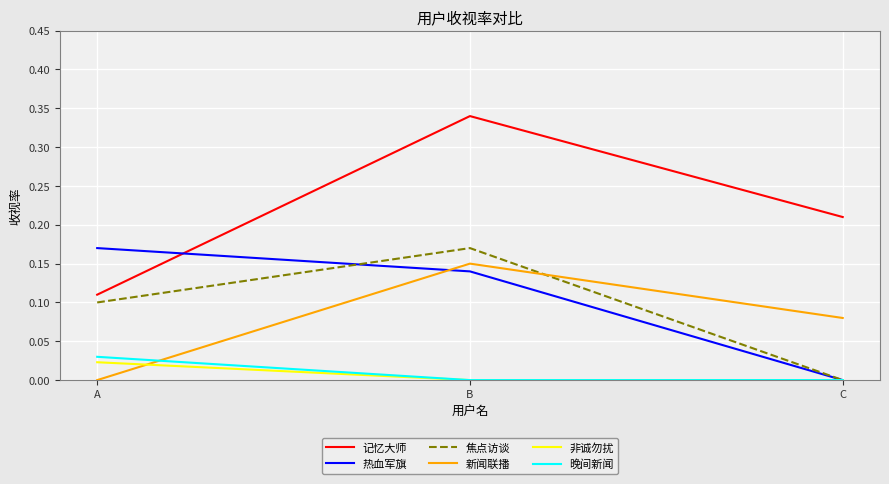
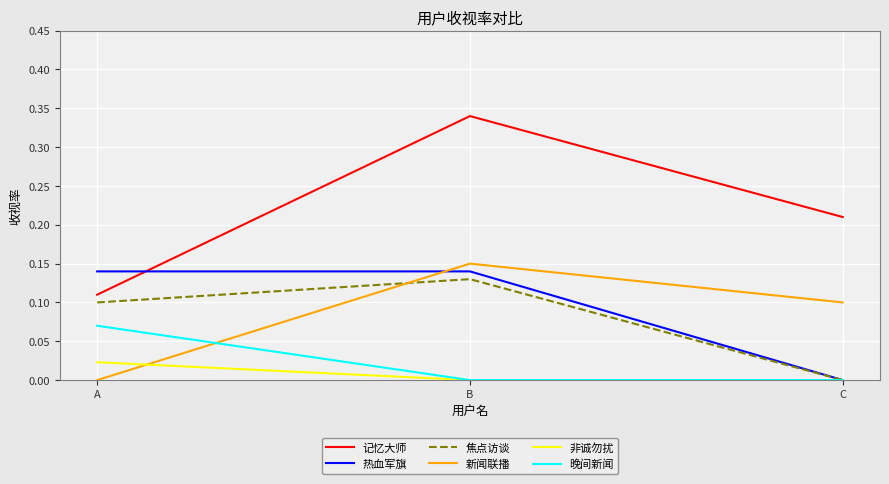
热血军旗, A: 0.17 -> 0.14
晚间新闻, A: 0.03 -> 0.07
焦点访谈, B: 0.17 -> 0.13
新闻联播, C: 0.08 -> 0.10
